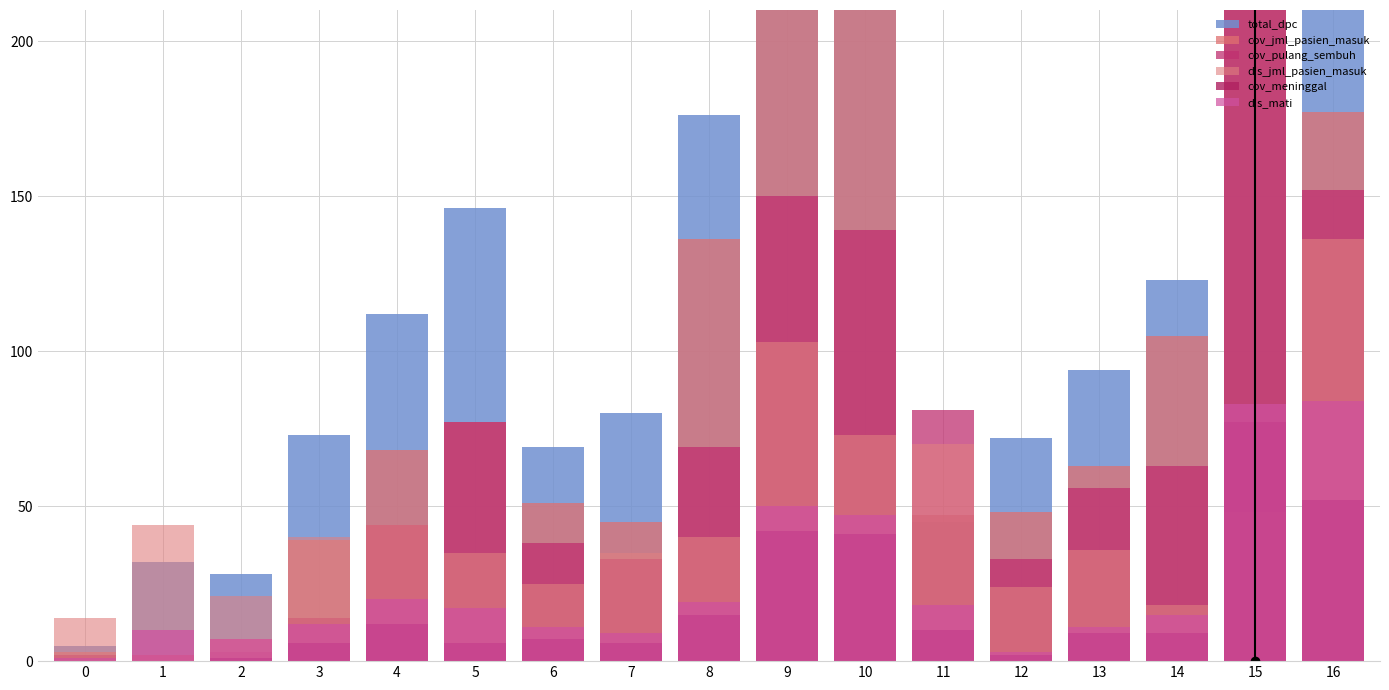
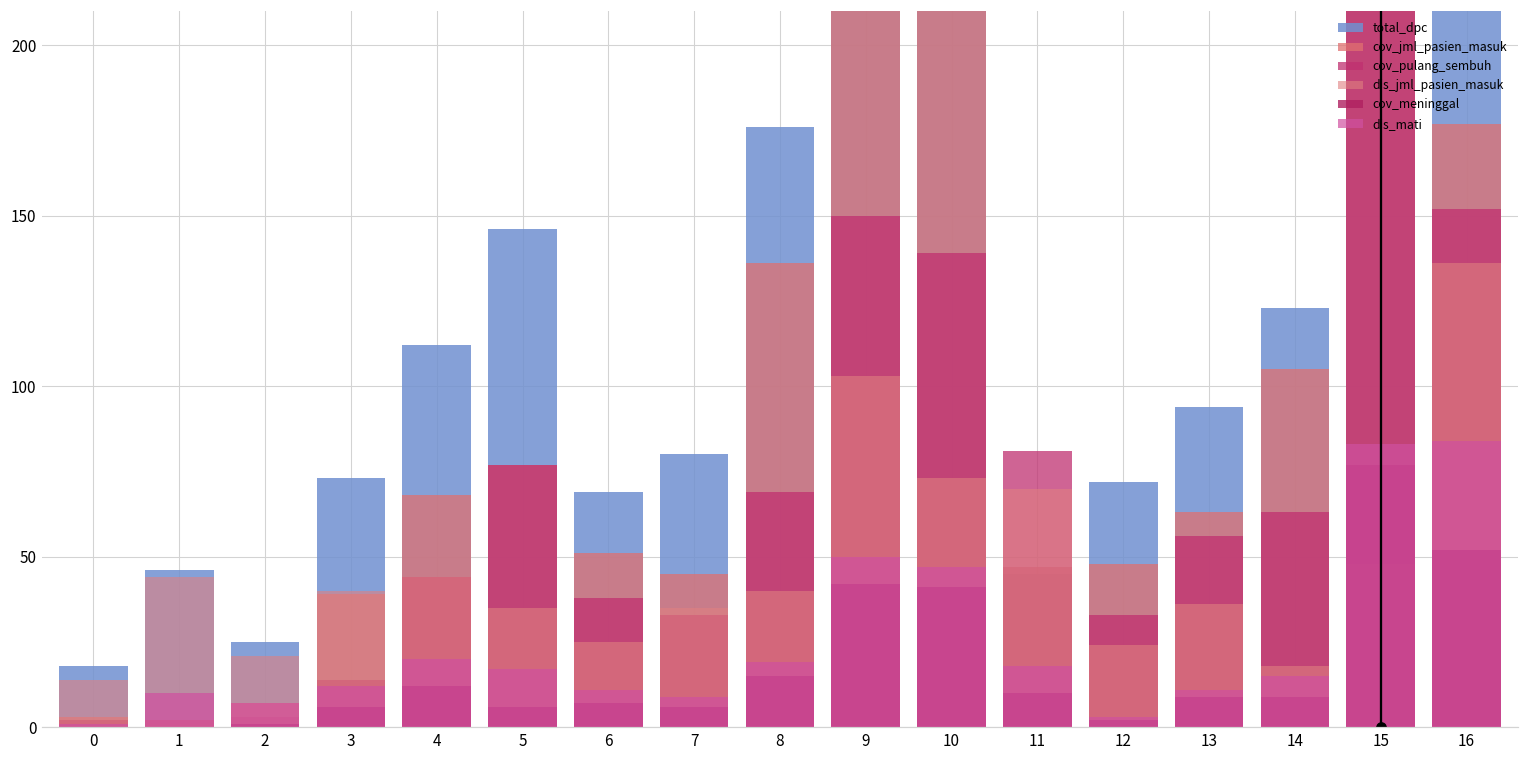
total_dpc, 0: 5 -> 18
total_dpc, 1: 32 -> 46
total_dpc, 2: 28 -> 25
